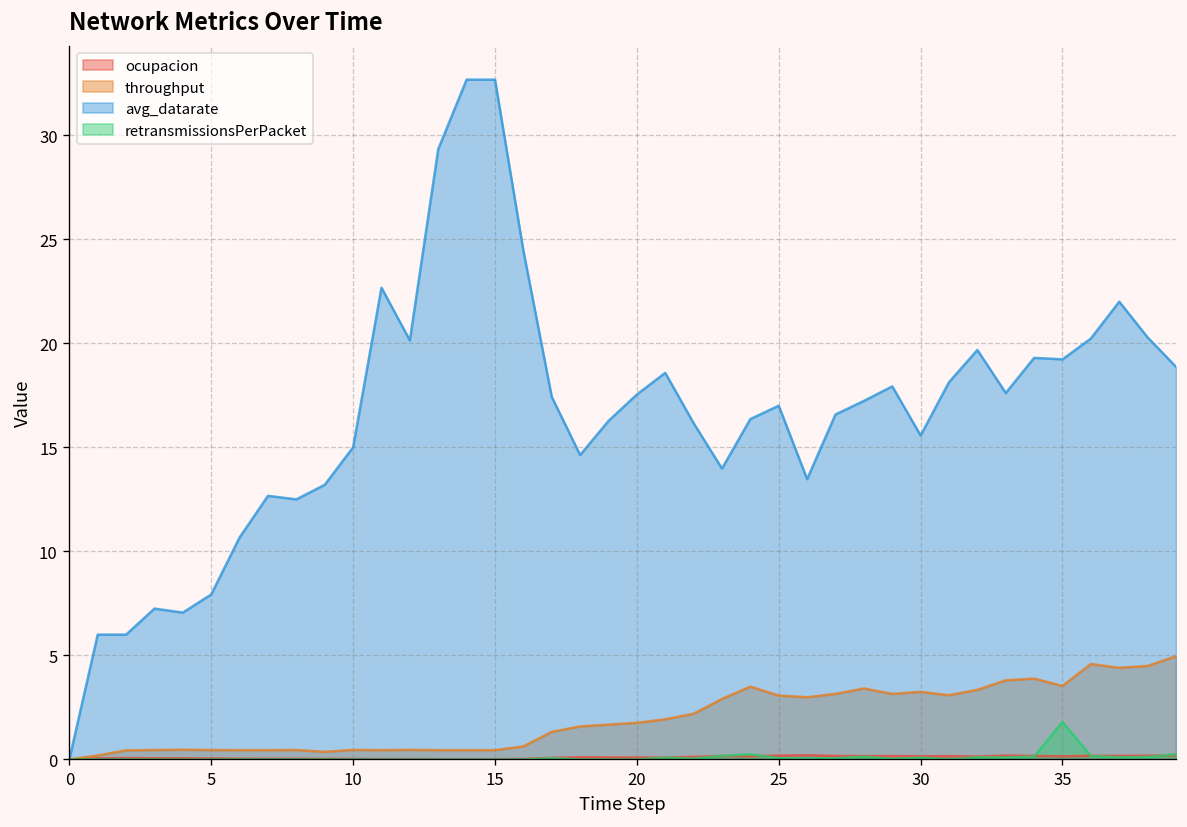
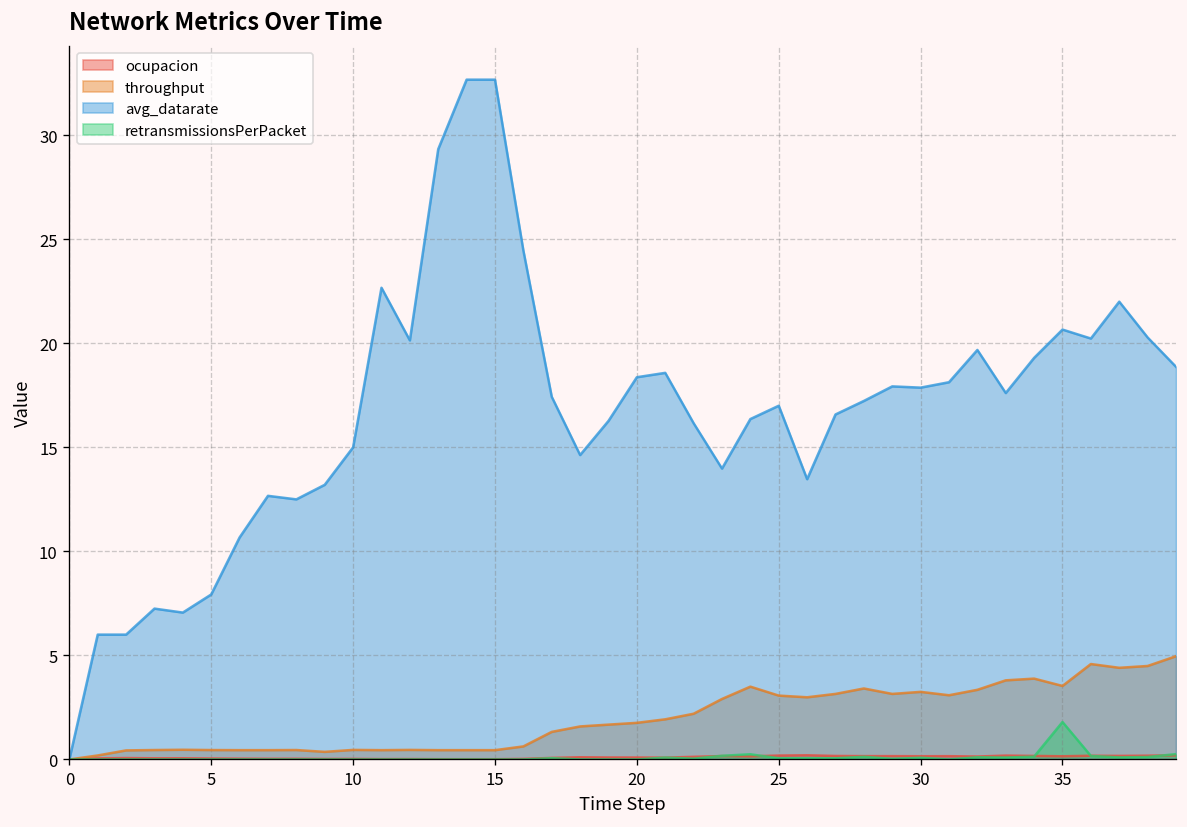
avg_datarate, 20: 17.5 -> 18.4
avg_datarate, 30: 15.6 -> 17.9
avg_datarate, 35: 19.2 -> 20.7
